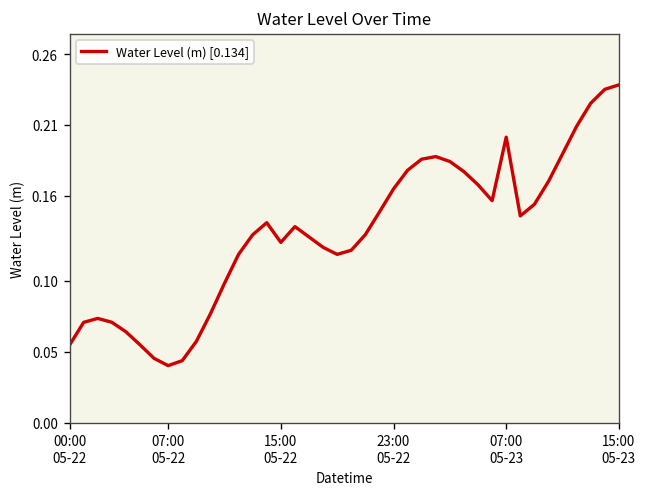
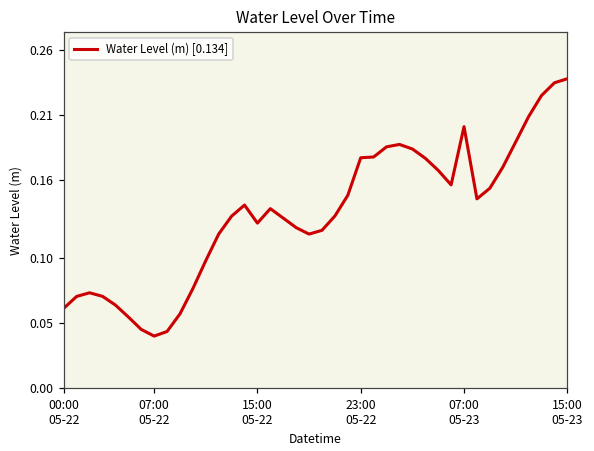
00:00 05-22: 0.055 -> 0.062
23:00 05-22: 0.165 -> 0.177
